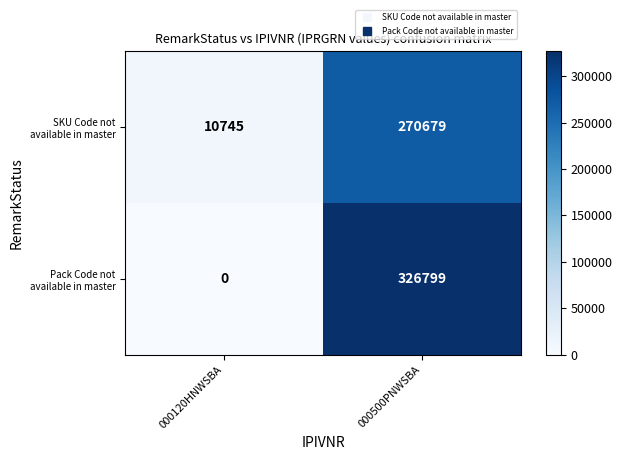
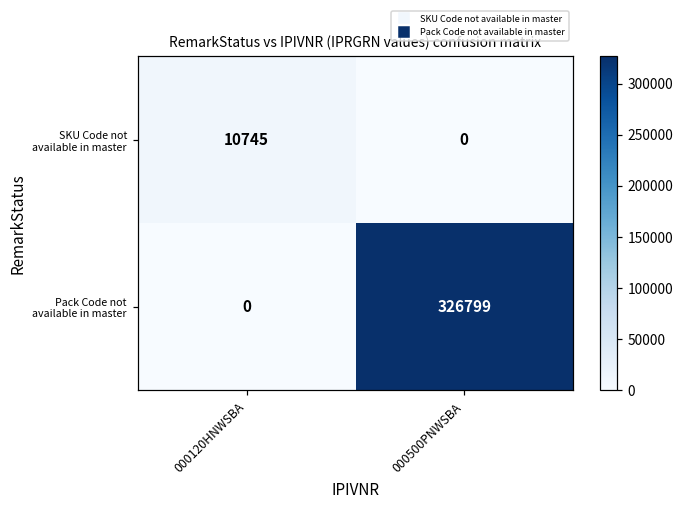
SKU Code not available in master, 000500PNWSBA: 270679 -> 0
